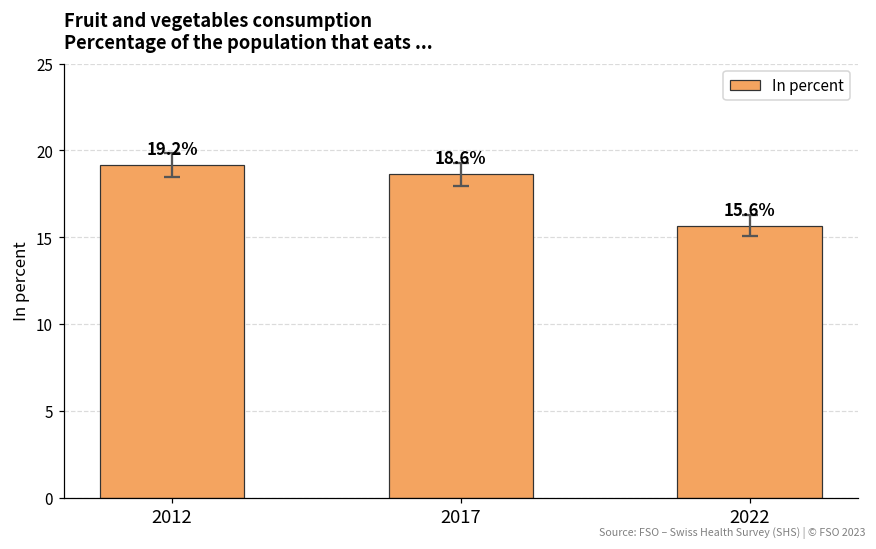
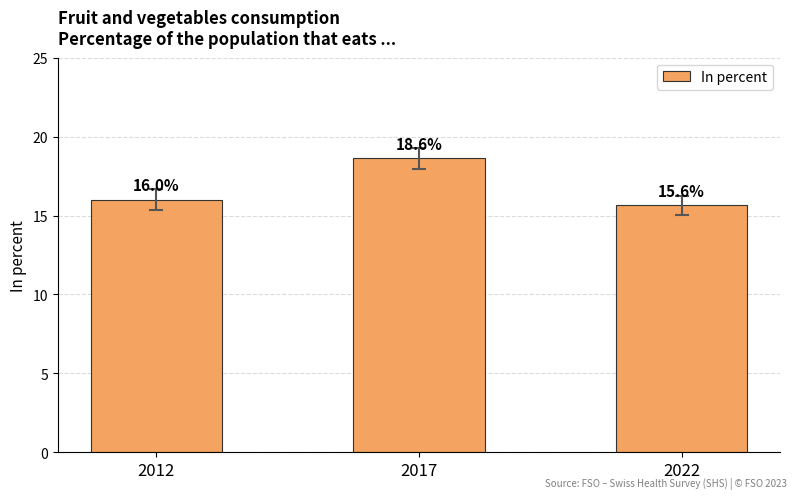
In percent, 2012: 19.2% -> 16.0%
